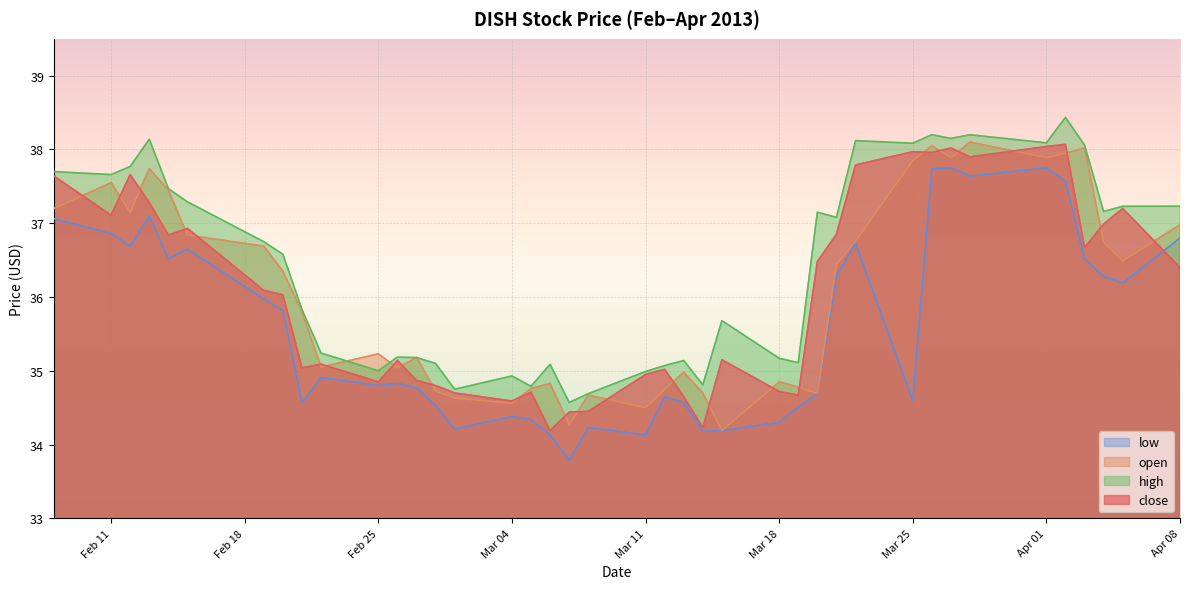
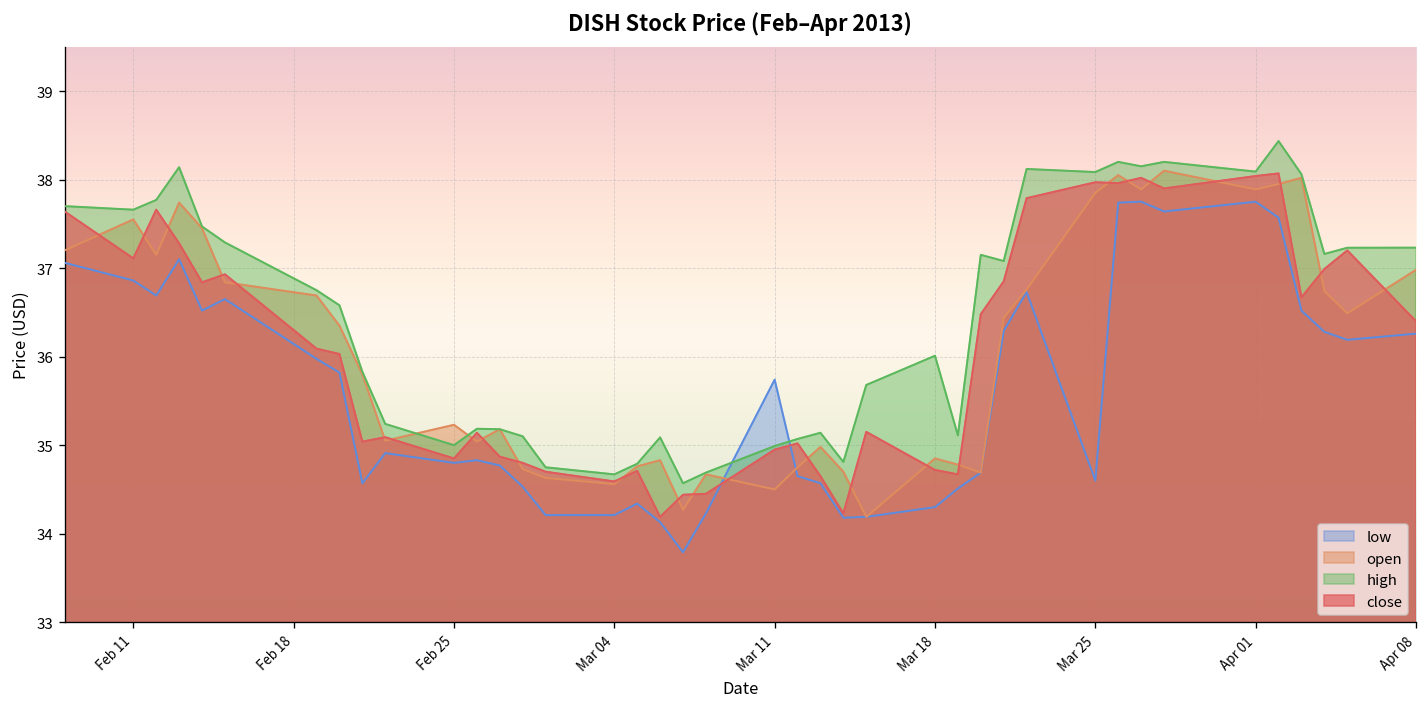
low, Mar 04: 34.4 -> 34.2
high, Mar 04: 34.9 -> 34.7
low, Mar 11: 34.1 -> 35.7
high, Mar 18: 35.2 -> 36.0
low, Apr 08: 36.8 -> 36.3
